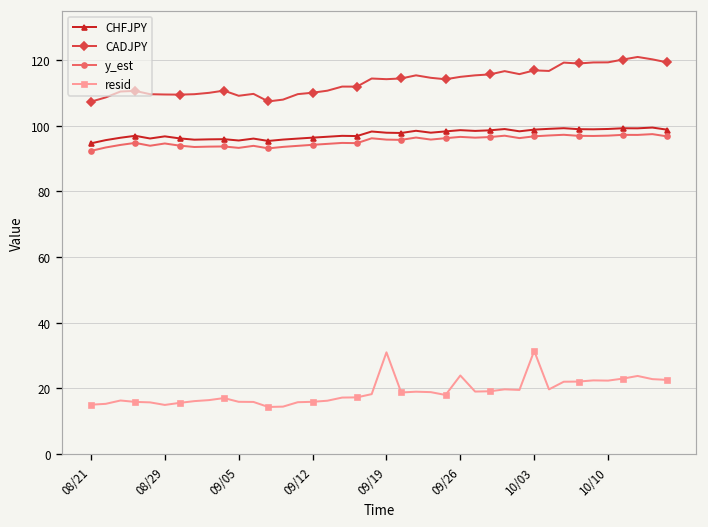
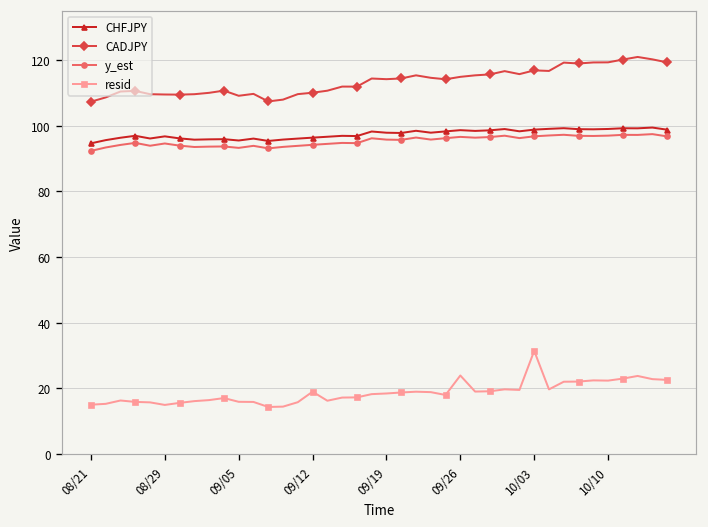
resid, 09/12: 16 -> 19
resid, 09/19: 31 -> 18
